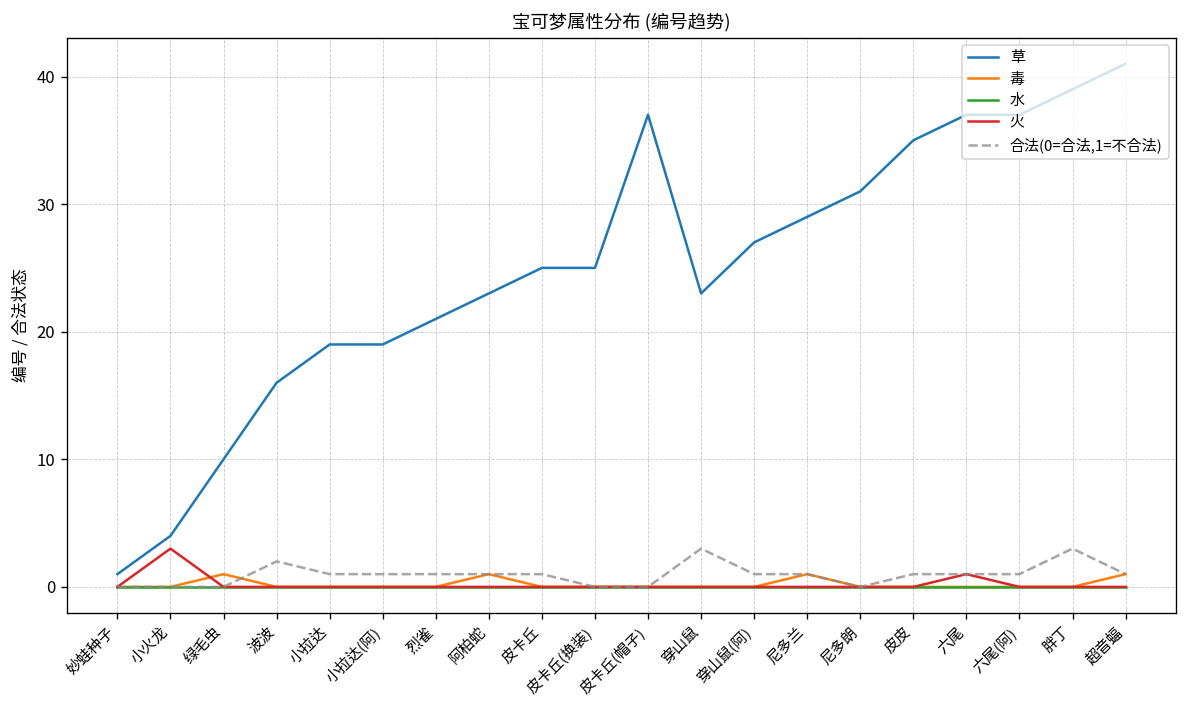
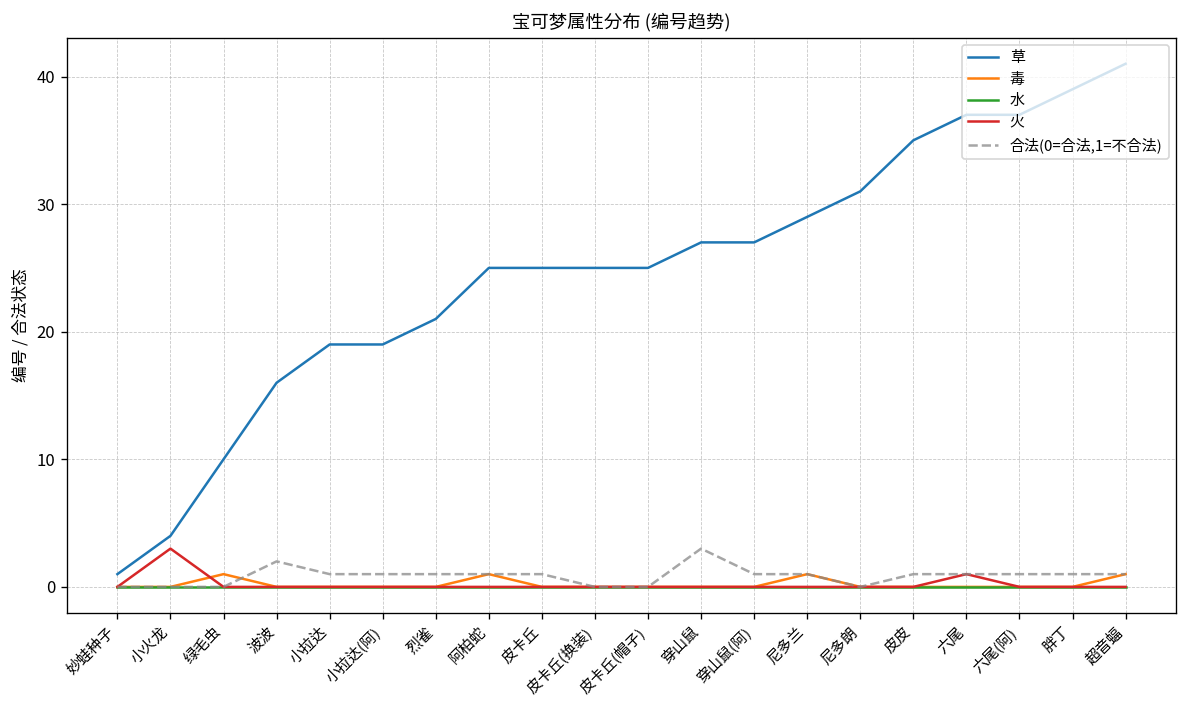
草, 阿柏蛇: 23 -> 25
草, 皮卡丘(帽子): 37 -> 25
草, 穿山鼠: 23 -> 27
合法(0=合法,1=不合法), 胖丁: 3 -> 1
